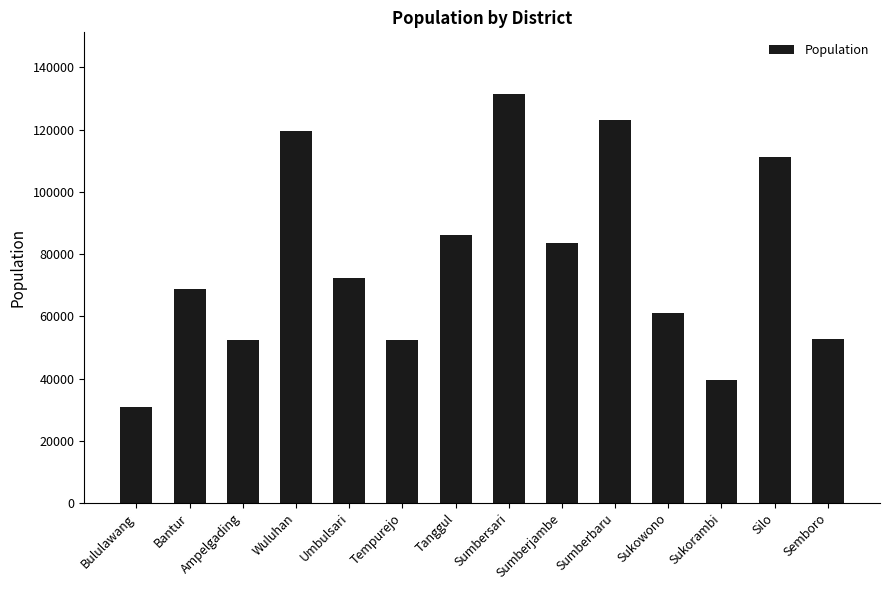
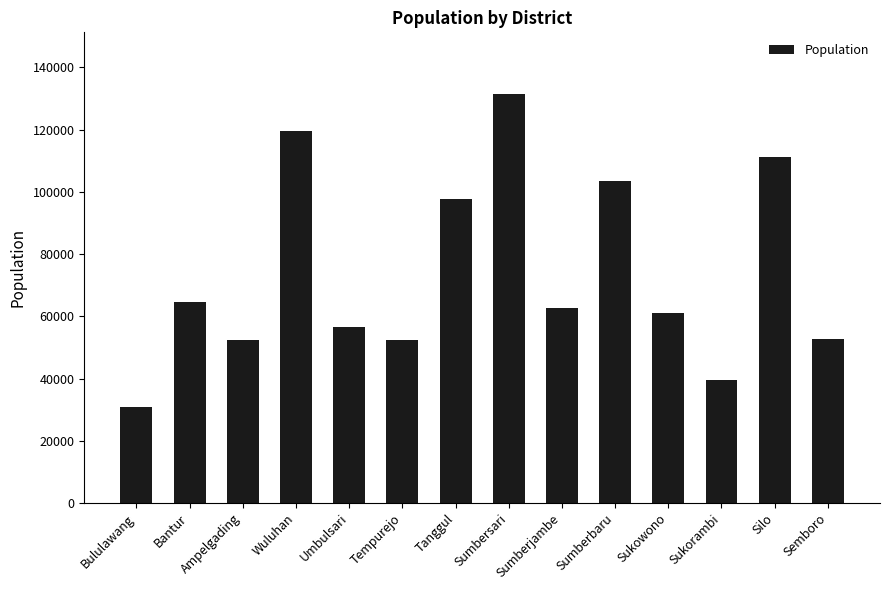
Bantur: 69000 -> 65000
Umbulsari: 72000 -> 57000
Tanggul: 86000 -> 98000
Sumberjambe: 84000 -> 63000
Sumberbaru: 123000 -> 104000
